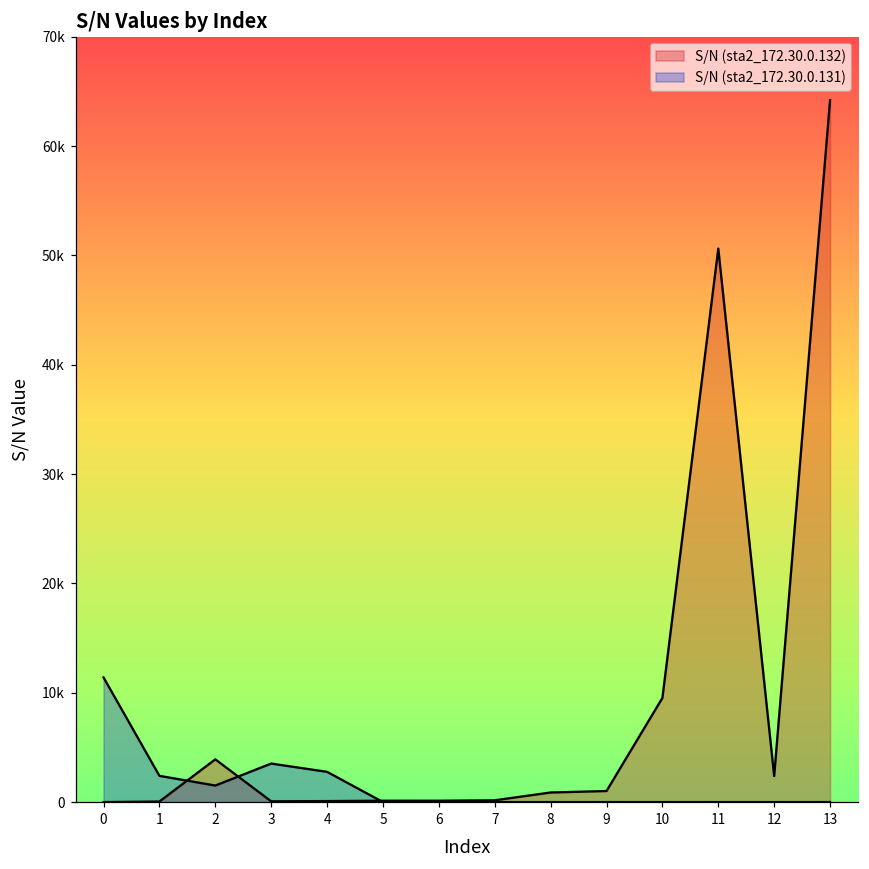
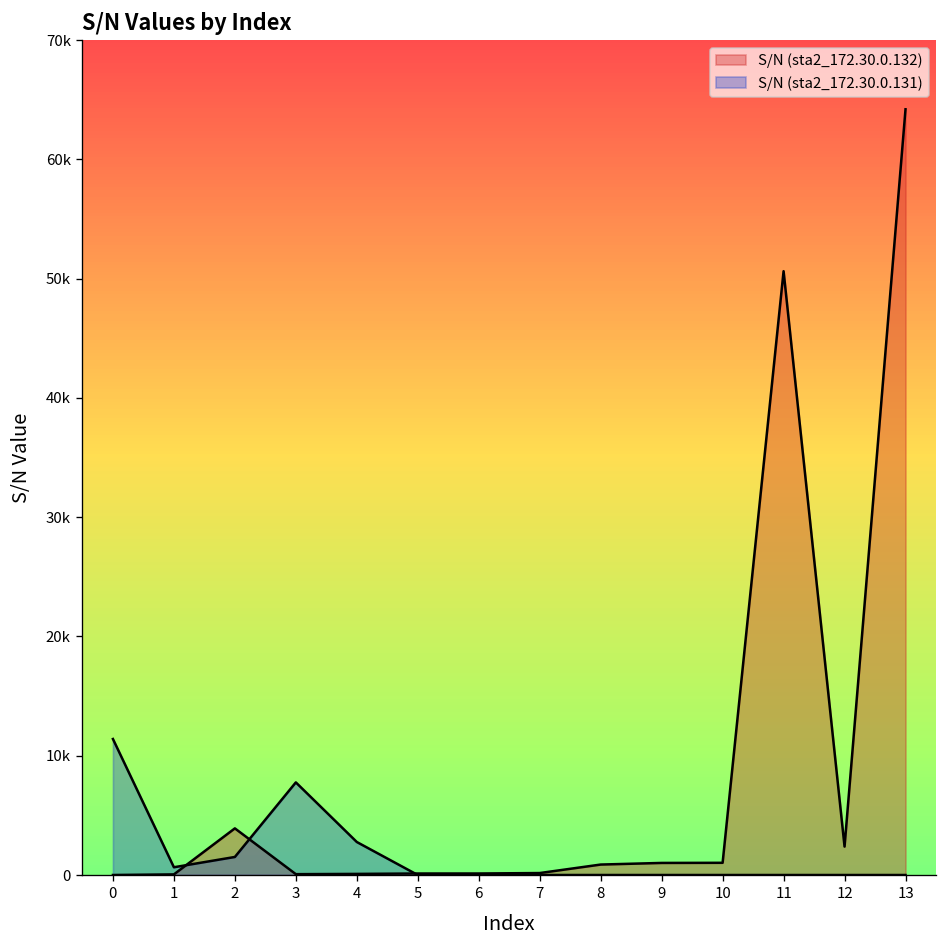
S/N (sta2_172.30.0.131), 1: 2000 -> 1000
S/N (sta2_172.30.0.131), 3: 4000 -> 8000
S/N (sta2_172.30.0.132), 10: 10000 -> 1000
